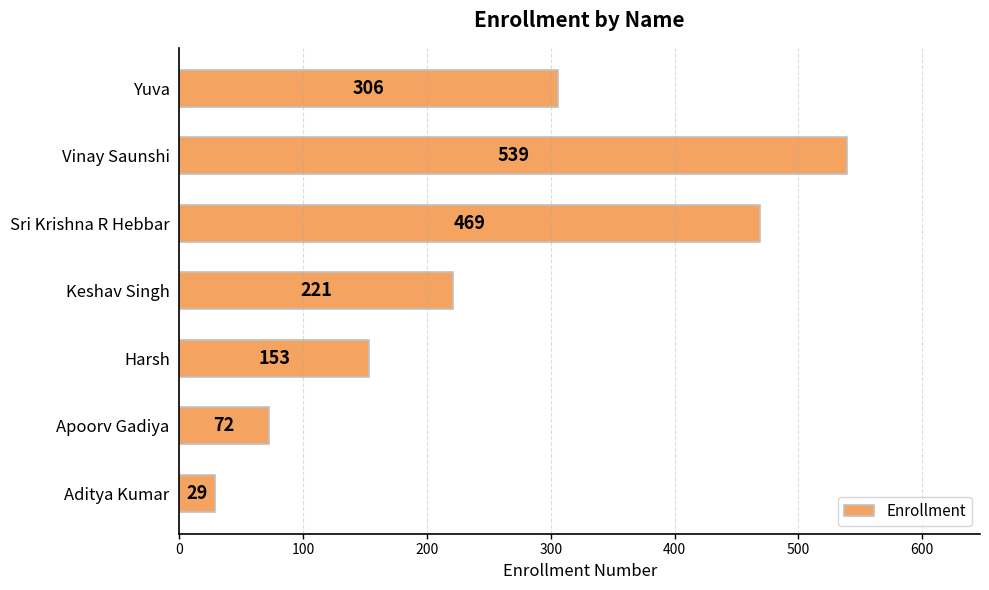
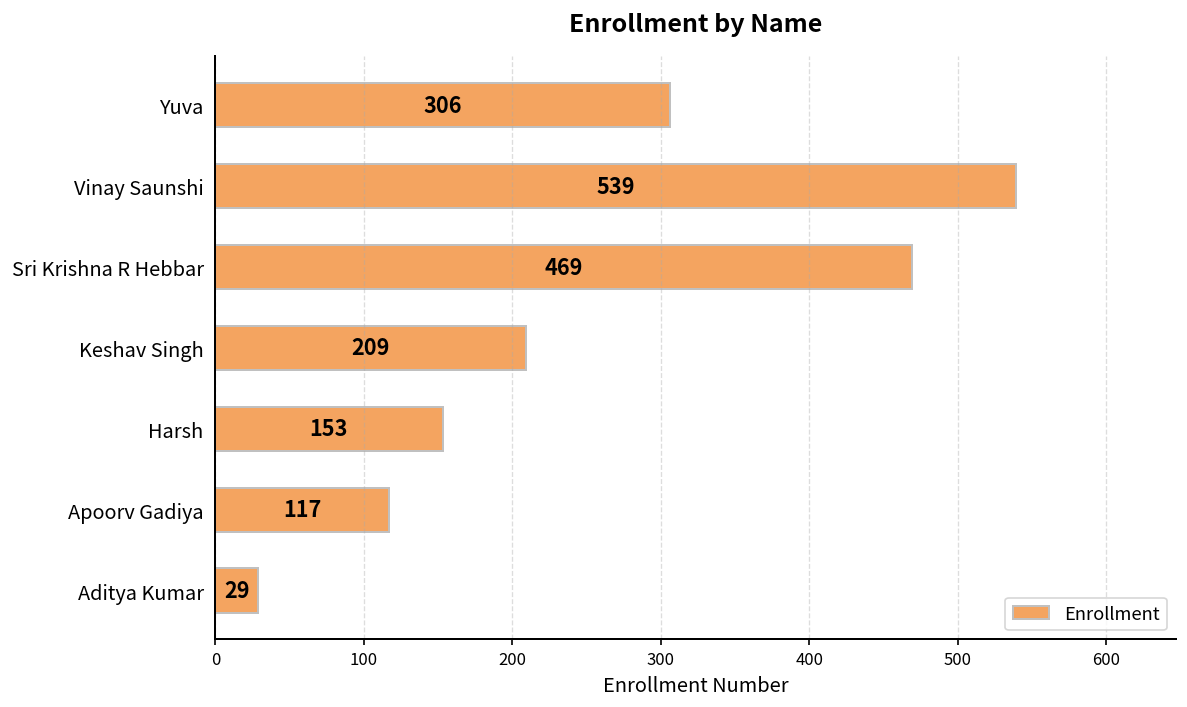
Keshav Singh: 221 -> 209
Apoorv Gadiya: 72 -> 117
